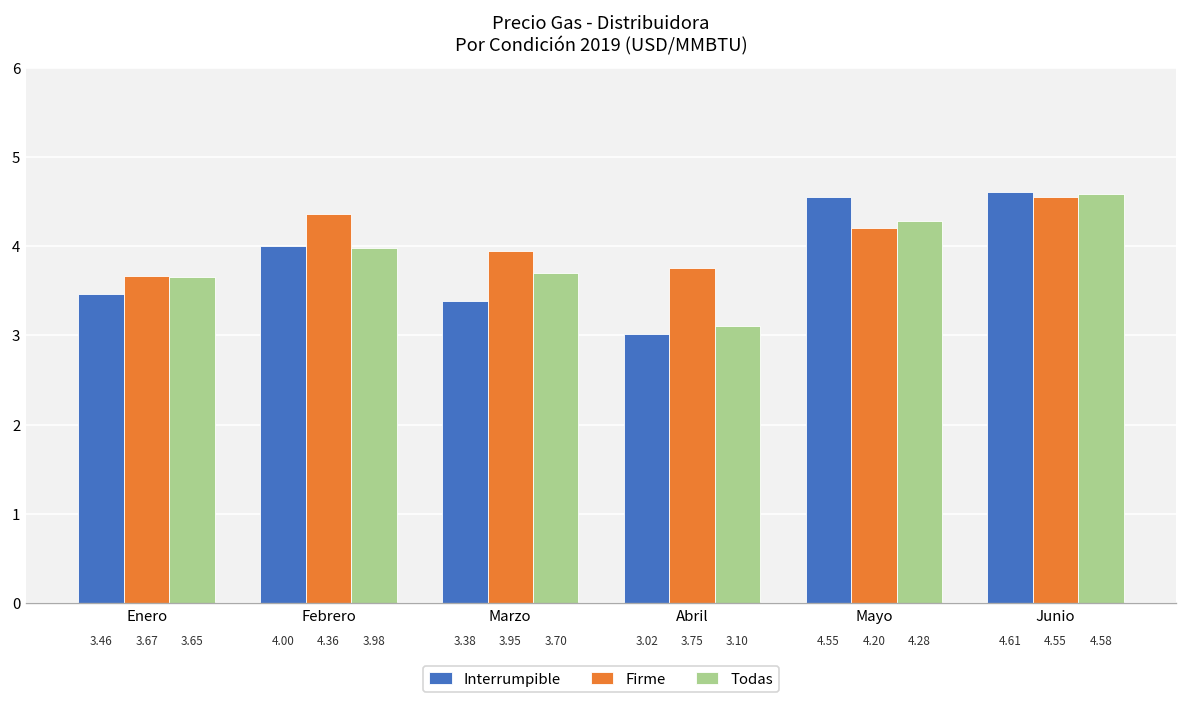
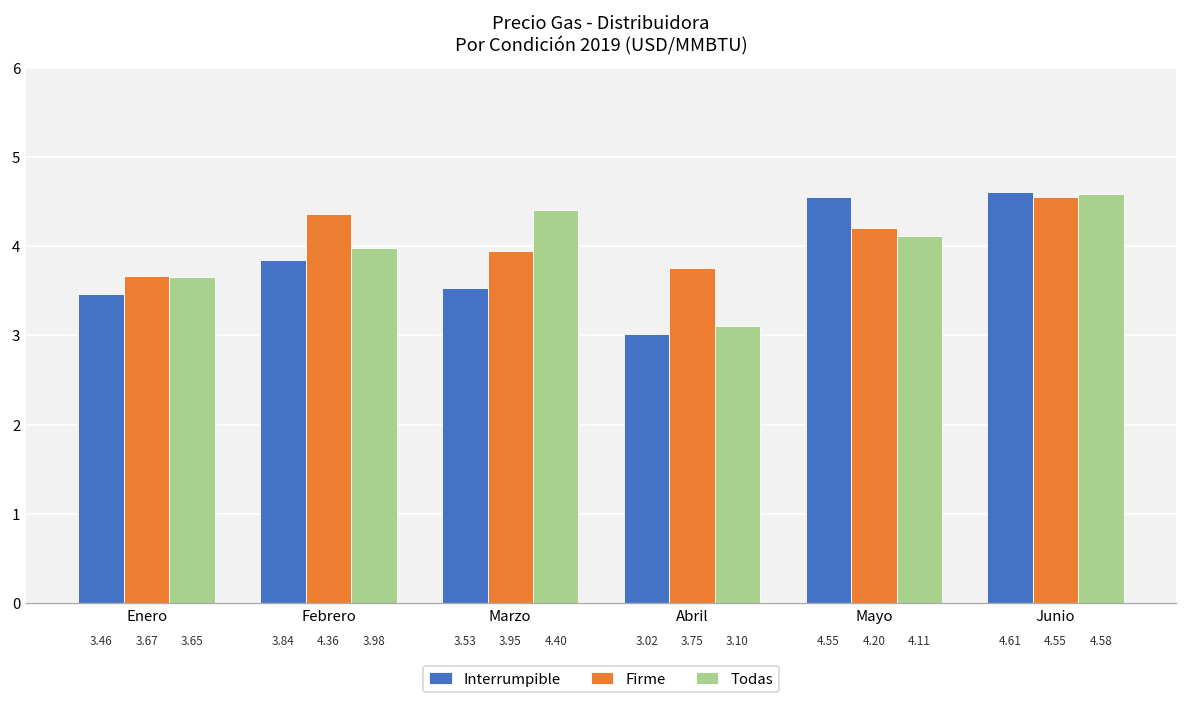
Interrumpible, Febrero: 4.00 -> 3.84
Interrumpible, Marzo: 3.38 -> 3.53
Todas, Marzo: 3.70 -> 4.40
Todas, Mayo: 4.28 -> 4.11
